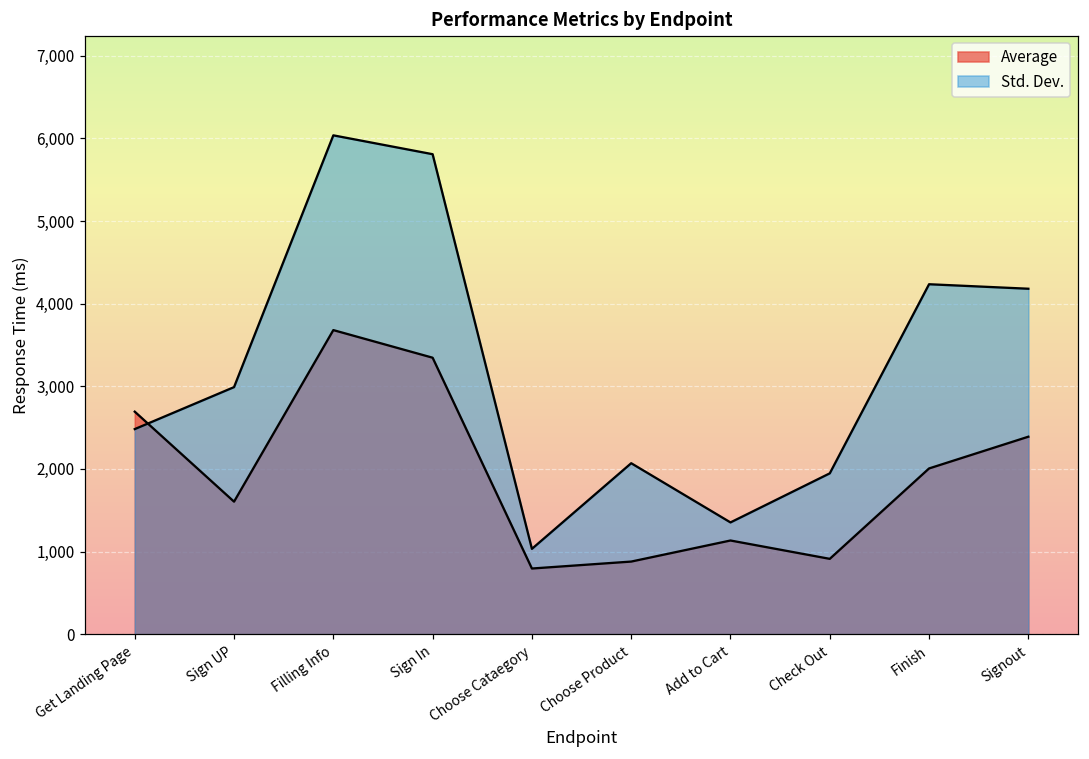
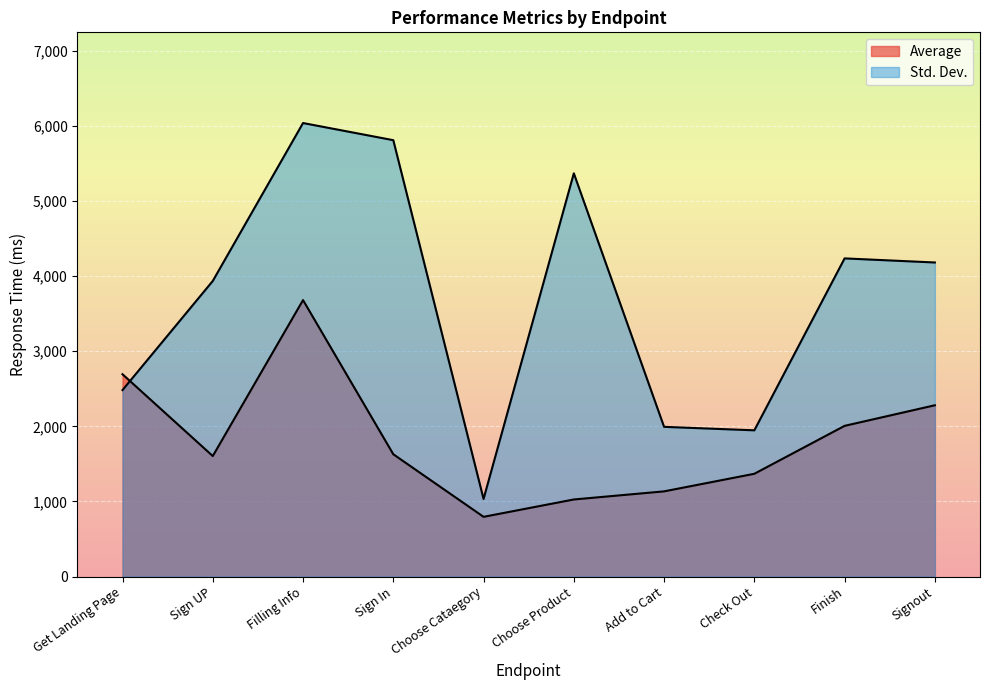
Std. Dev., Sign UP: 3,000 -> 3,900
Average, Sign In: 3,300 -> 1,600
Average, Choose Product: 900 -> 1,000
Std. Dev., Choose Product: 2,100 -> 5,400
Std. Dev., Add to Cart: 1,400 -> 2,000
Average, Check Out: 900 -> 1,400
Average, Signout: 2,400 -> 2,300
